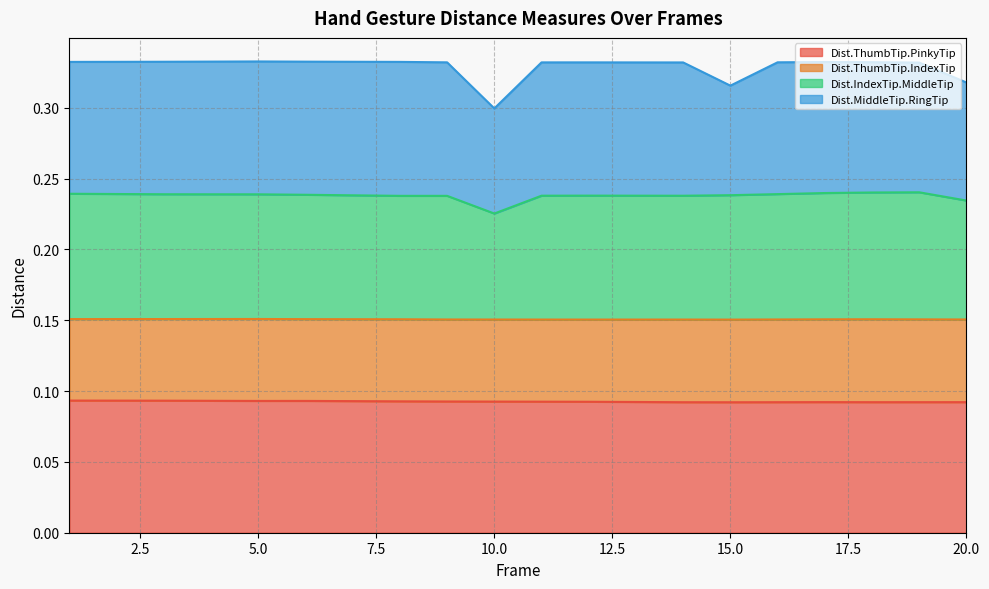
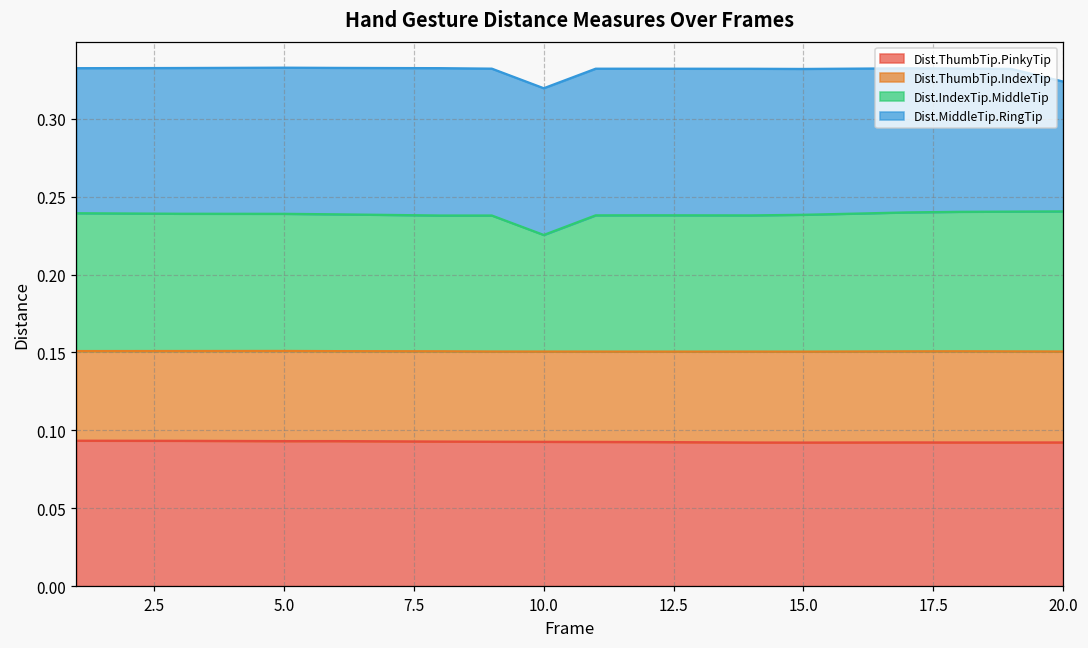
Dist.MiddleTip.RingTip, 10.0: 0.074 -> 0.094
Dist.MiddleTip.RingTip, 15.0: 0.077 -> 0.094
Dist.IndexTip.MiddleTip, 20.0: 0.084 -> 0.090
